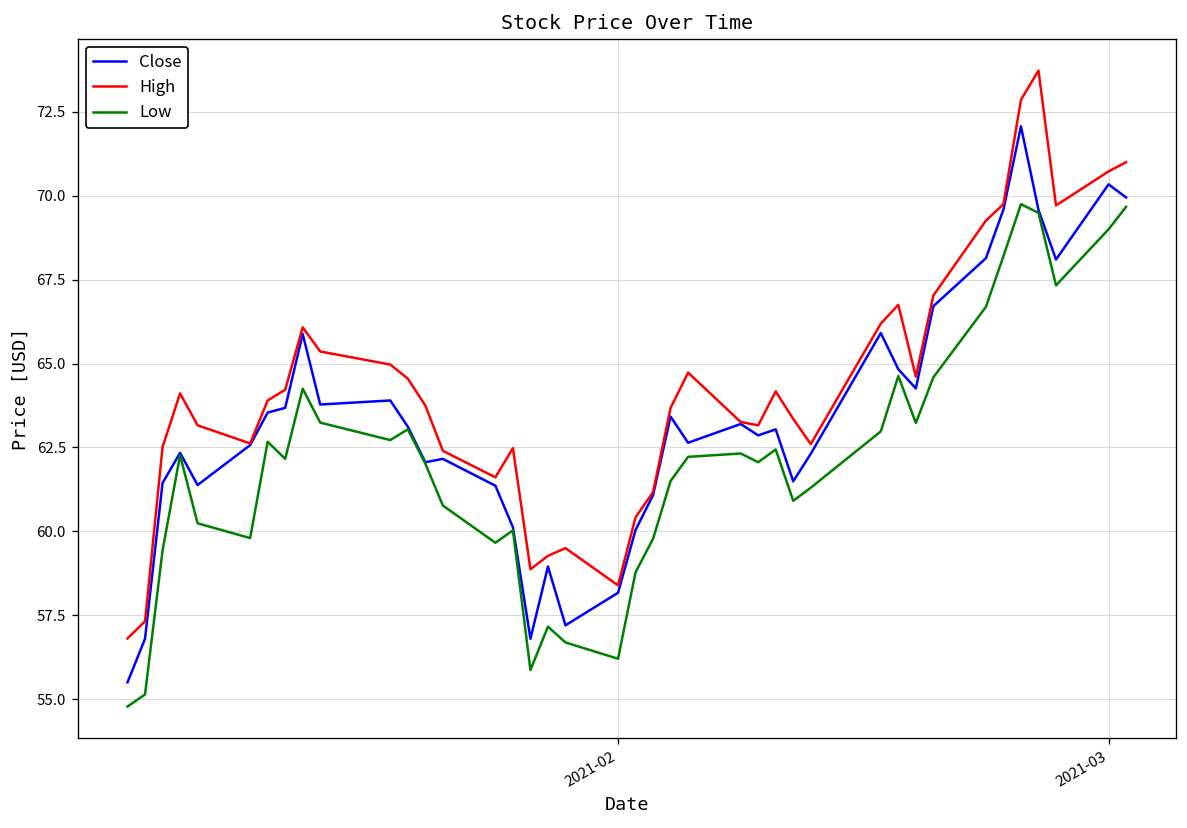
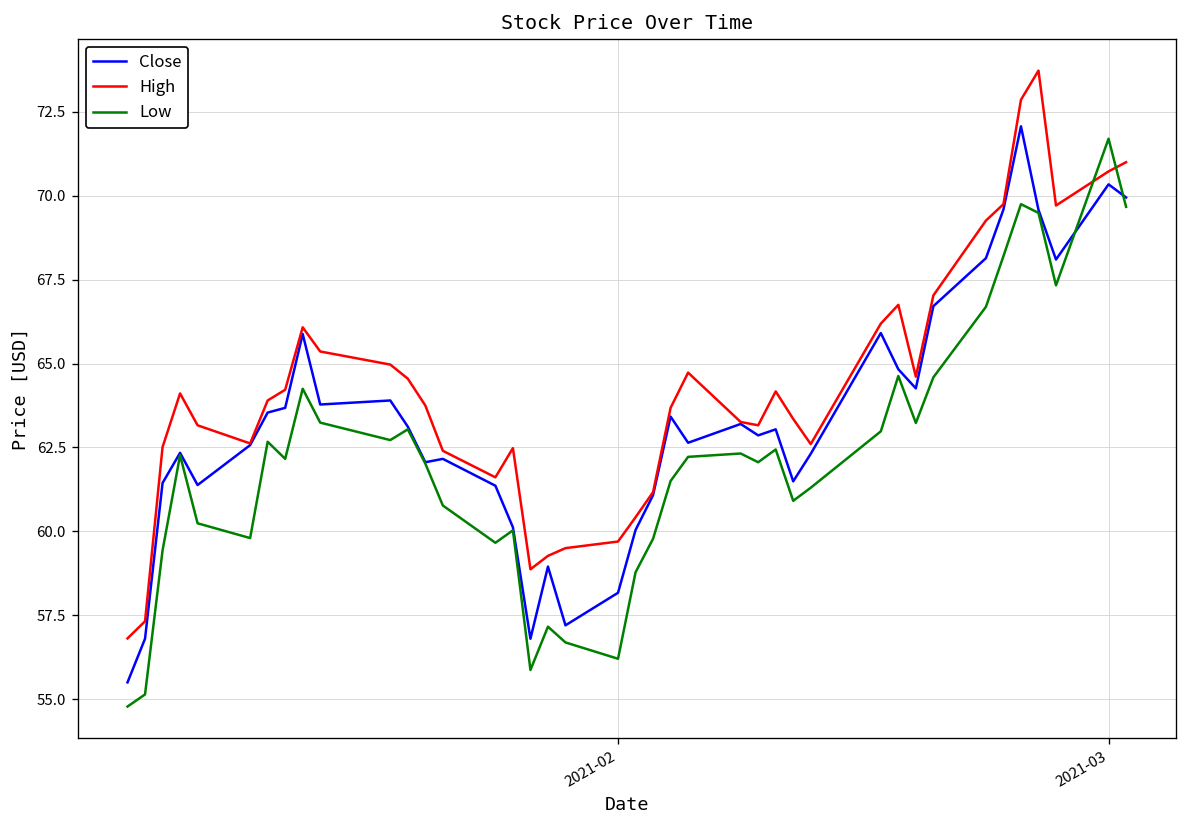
High, 2021-02: 58.4 -> 59.7
Low, 2021-03: 69.0 -> 71.7
